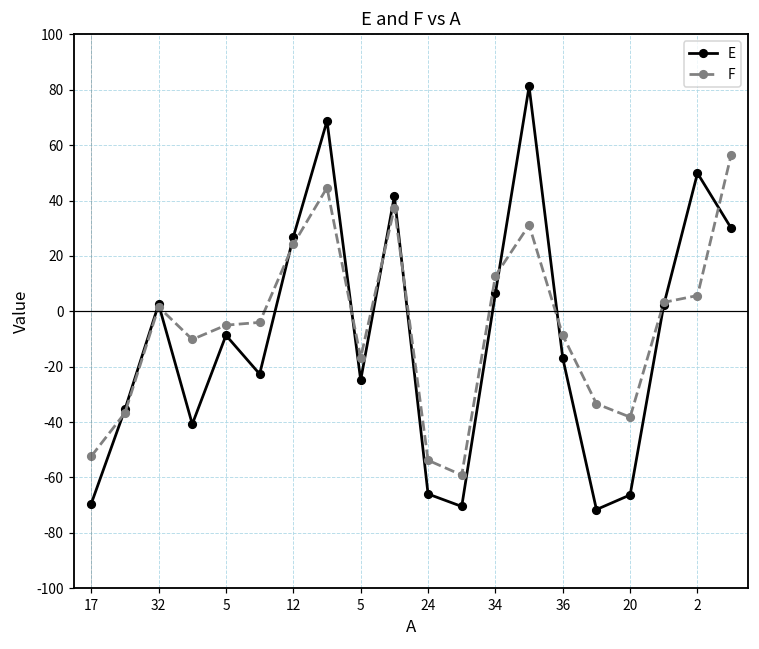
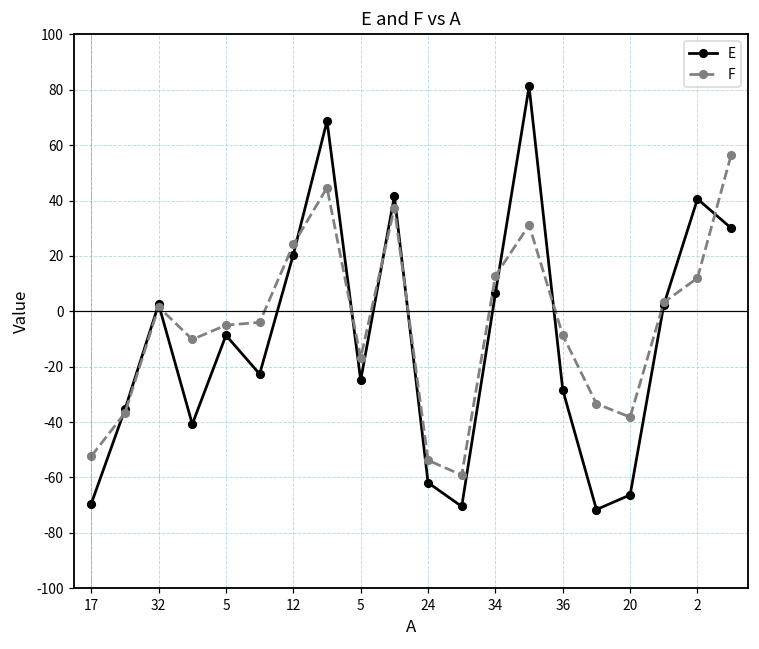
E, 12: 27 -> 21
E, 24: -66 -> -62
E, 36: -17 -> -28
E, 2: 50 -> 41
F, 2: 6 -> 12
